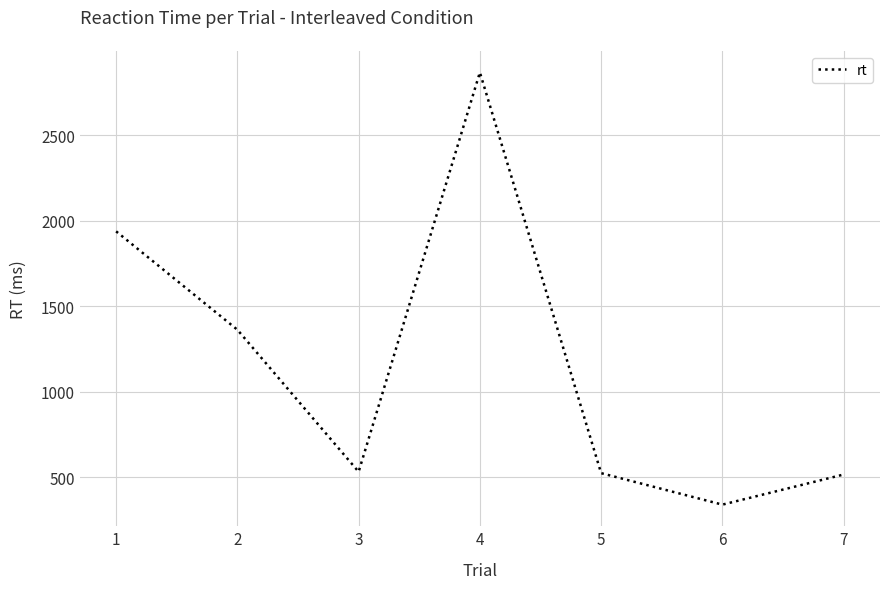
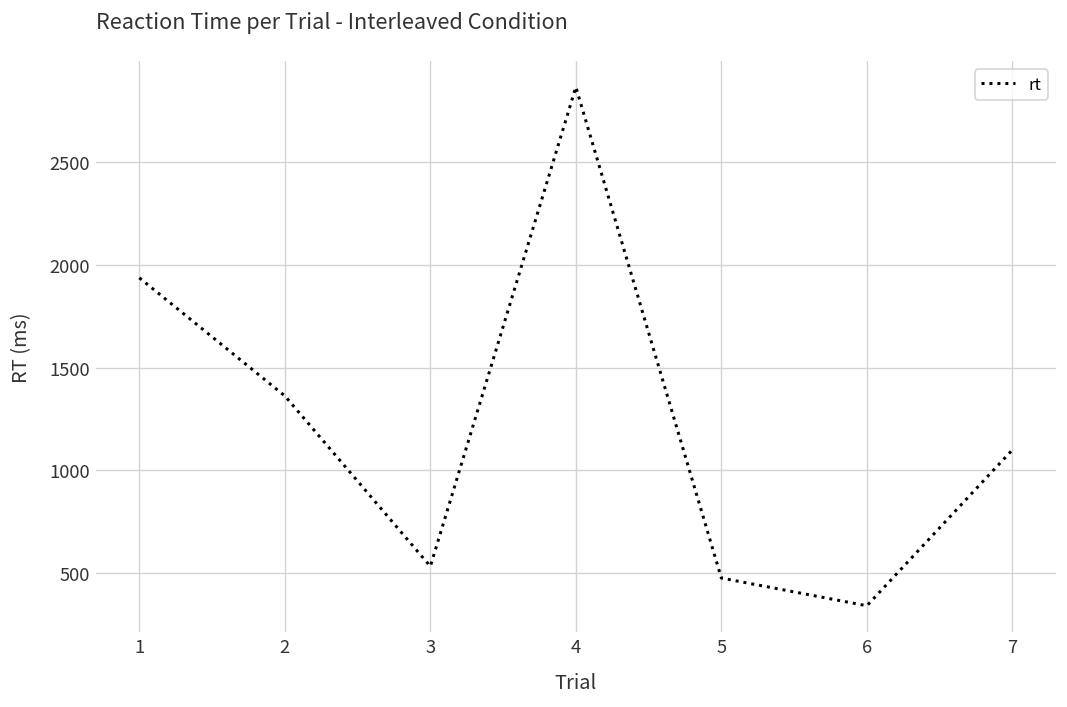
5: 530 -> 480
7: 520 -> 1100
